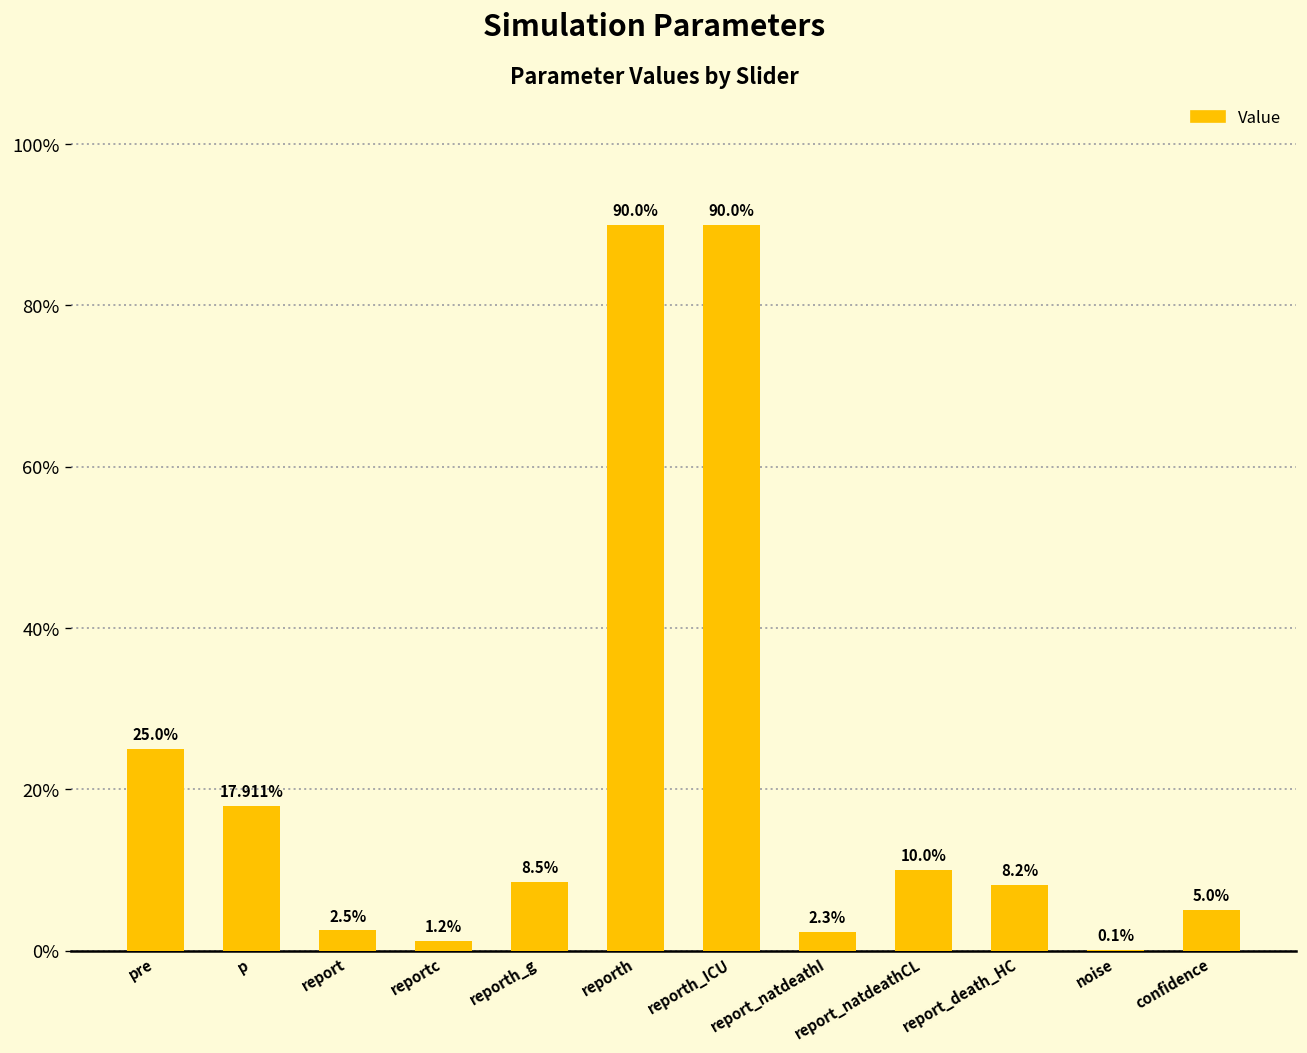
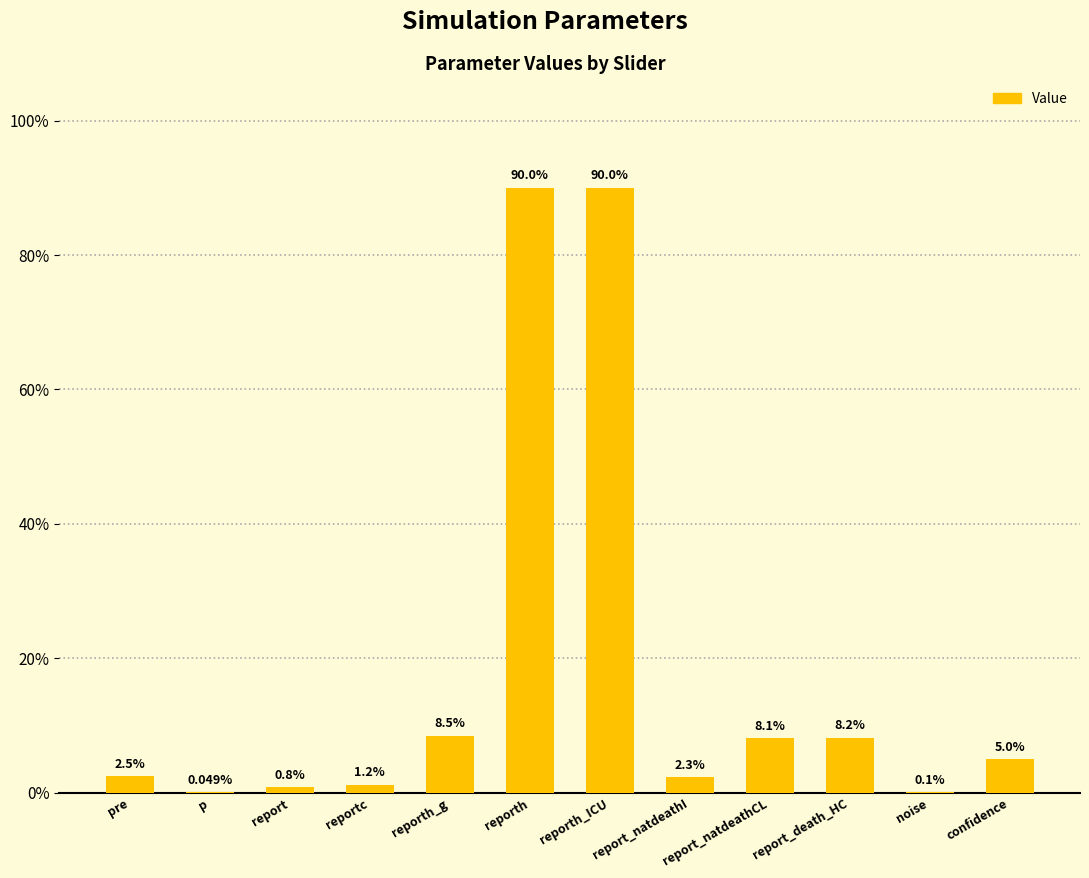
pre: 25.0% -> 2.5%
p: 17.911% -> 0.049%
report: 2.5% -> 0.8%
report_natdeathCL: 10.0% -> 8.1%
